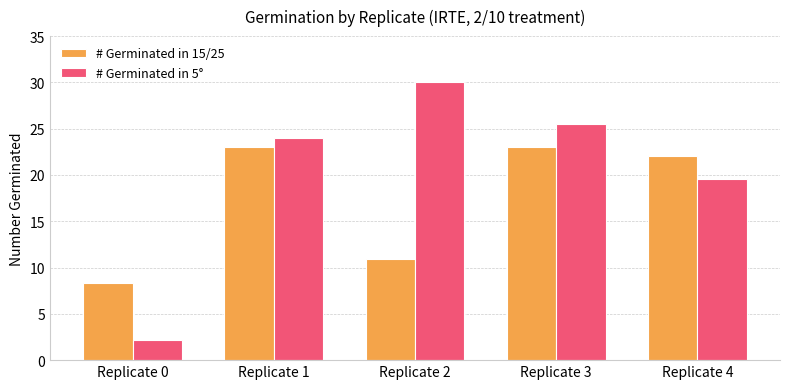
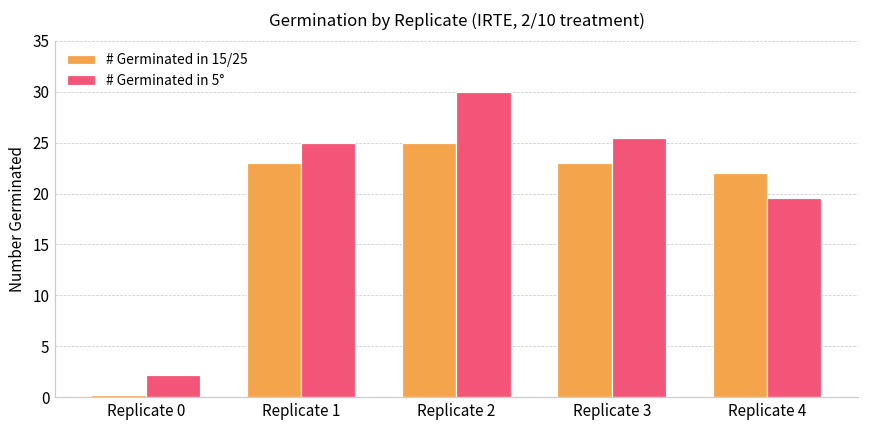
# Germinated in 15/25, Replicate 0: 8 -> 0
# Germinated in 5°, Replicate 1: 24 -> 25
# Germinated in 15/25, Replicate 2: 11 -> 25
